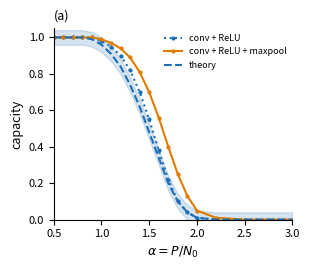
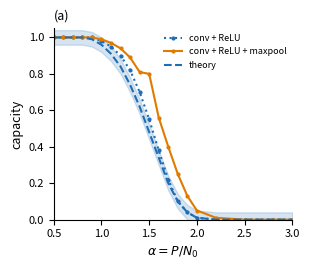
conv + ReLU + maxpool, 1.5: 0.7 -> 0.8
